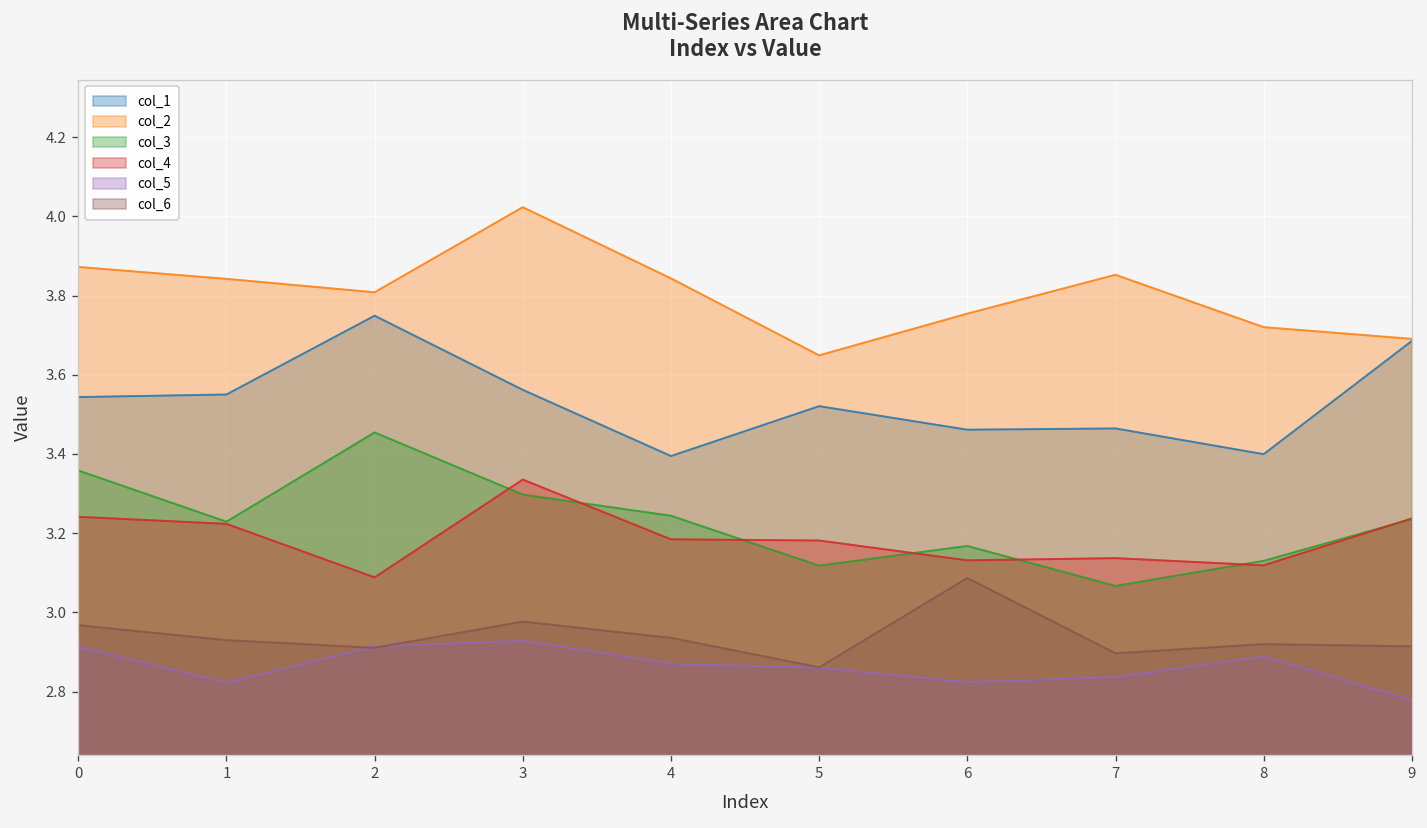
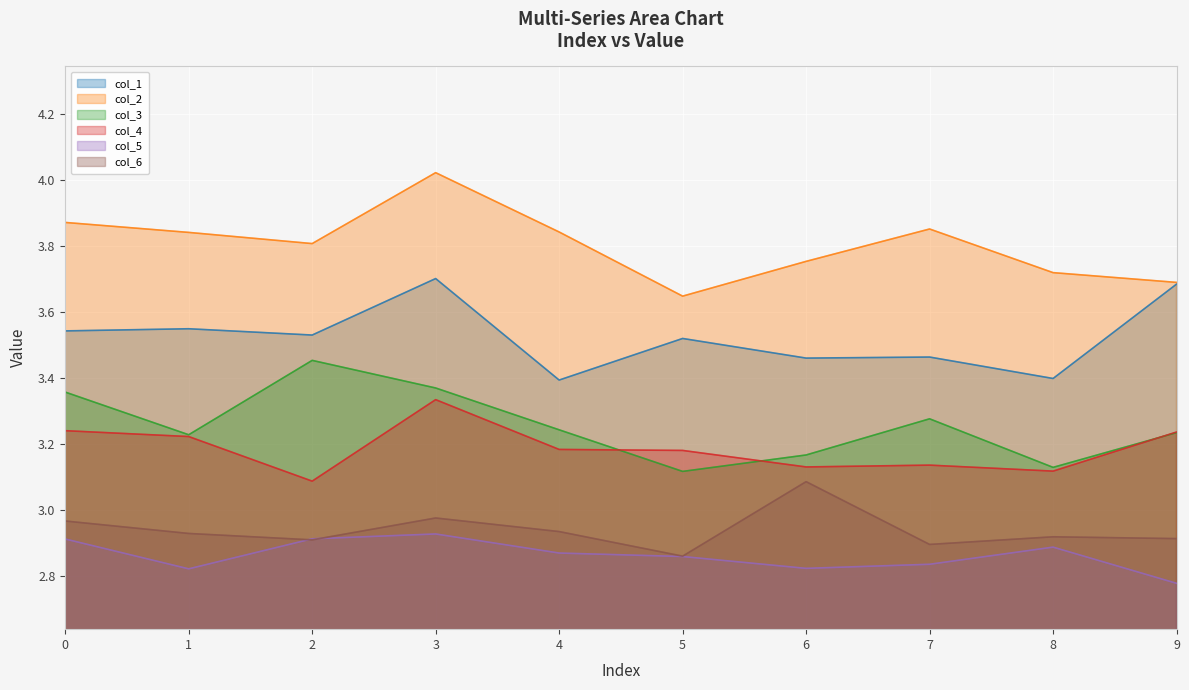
col_1, 2: 3.75 -> 3.53
col_1, 3: 3.56 -> 3.70
col_3, 3: 3.30 -> 3.37
col_3, 7: 3.07 -> 3.28
